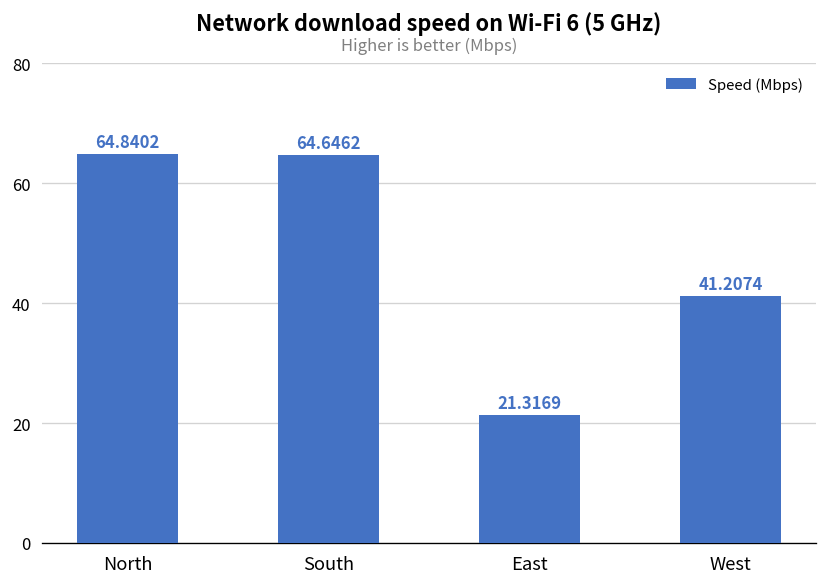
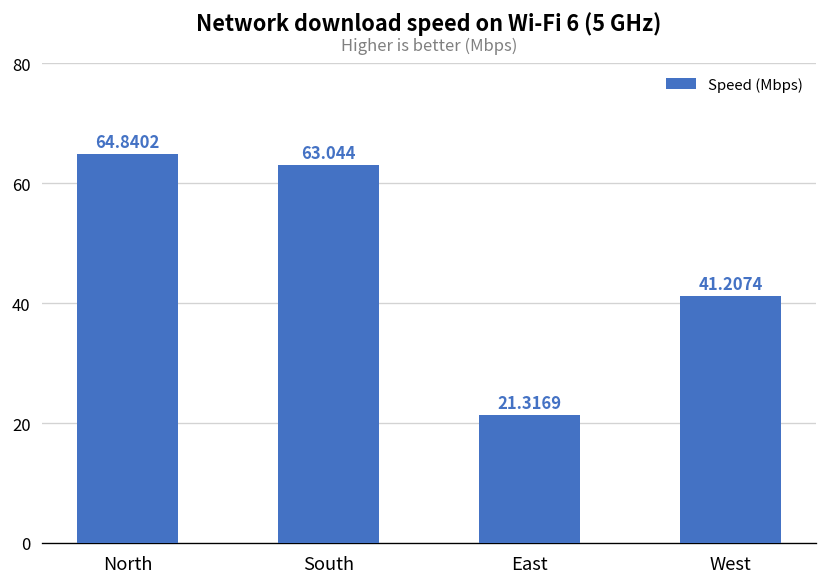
South: 64.6462 -> 63.044
